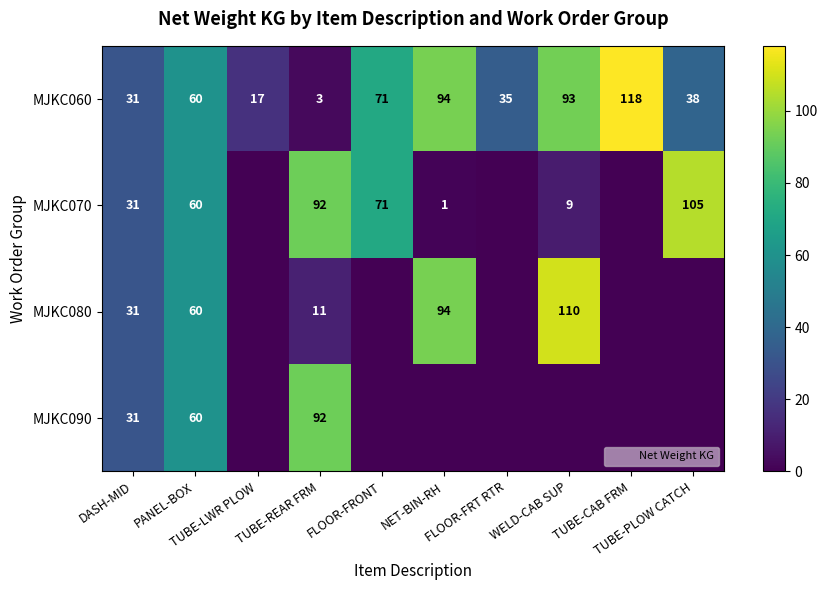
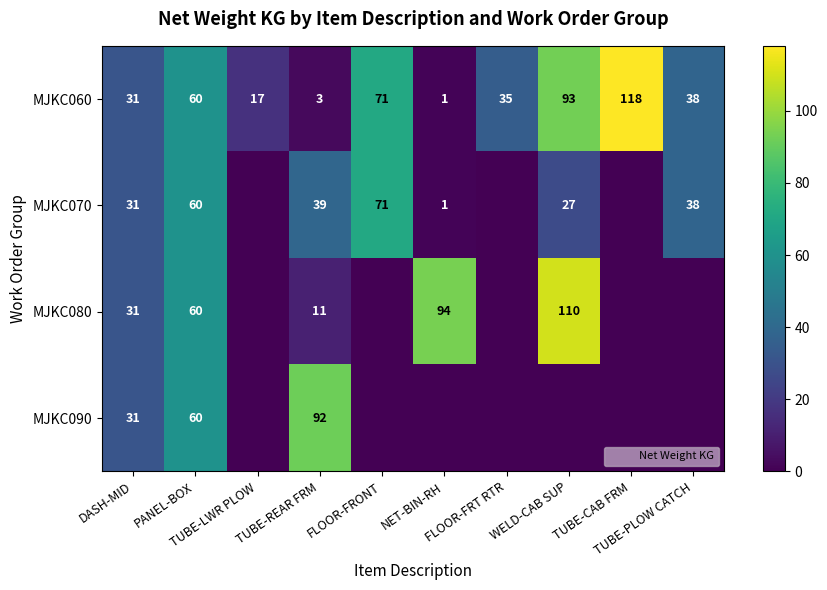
MJKC060, NET-BIN-RH: 94 -> 1
MJKC070, TUBE-REAR FRM: 92 -> 39
MJKC070, WELD-CAB SUP: 9 -> 27
MJKC070, TUBE-PLOW CATCH: 105 -> 38
